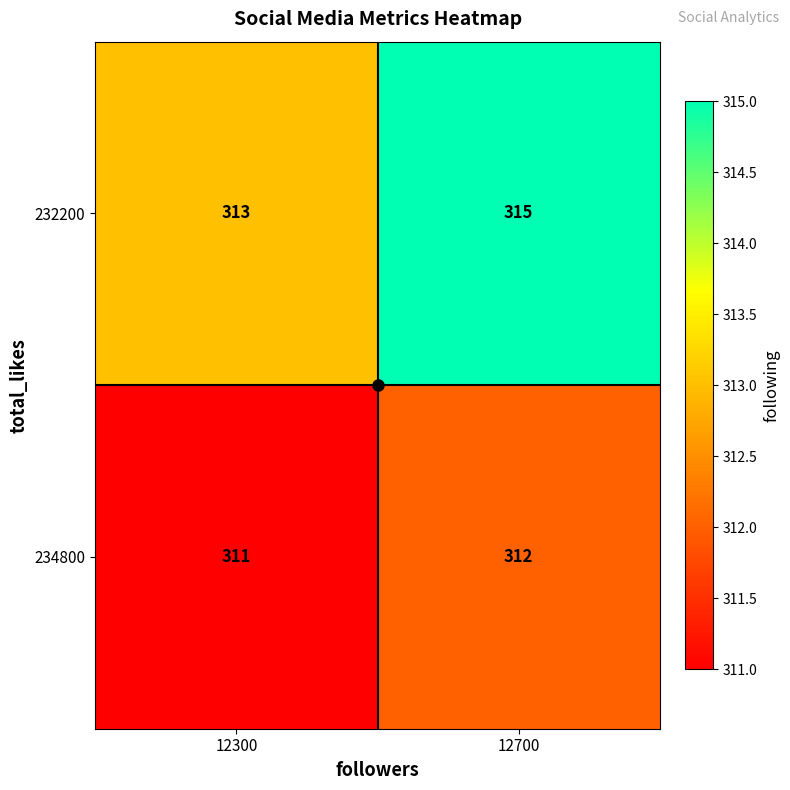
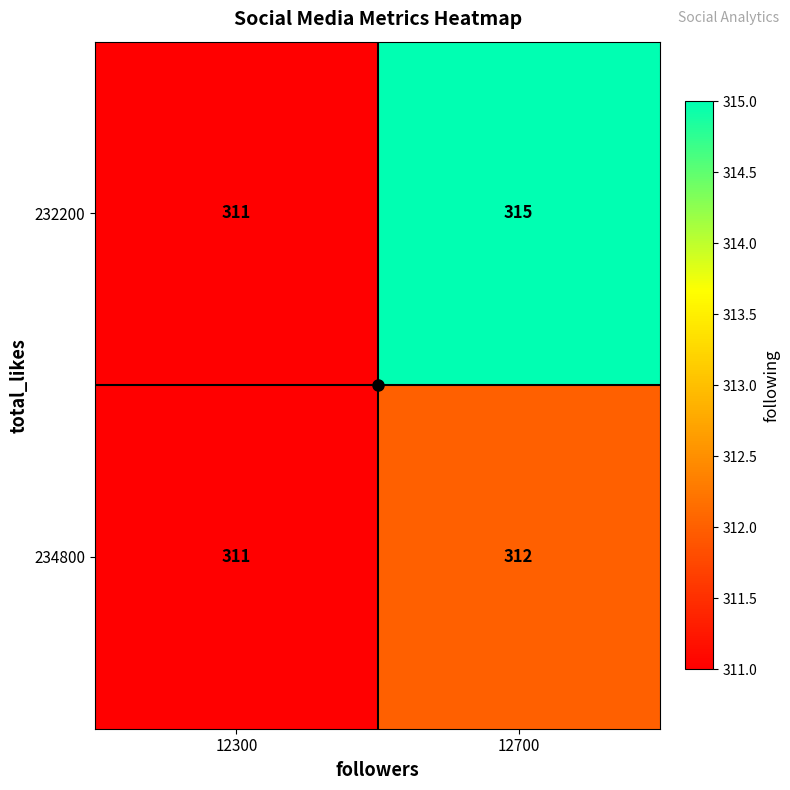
232200, 12300: 313 -> 311
